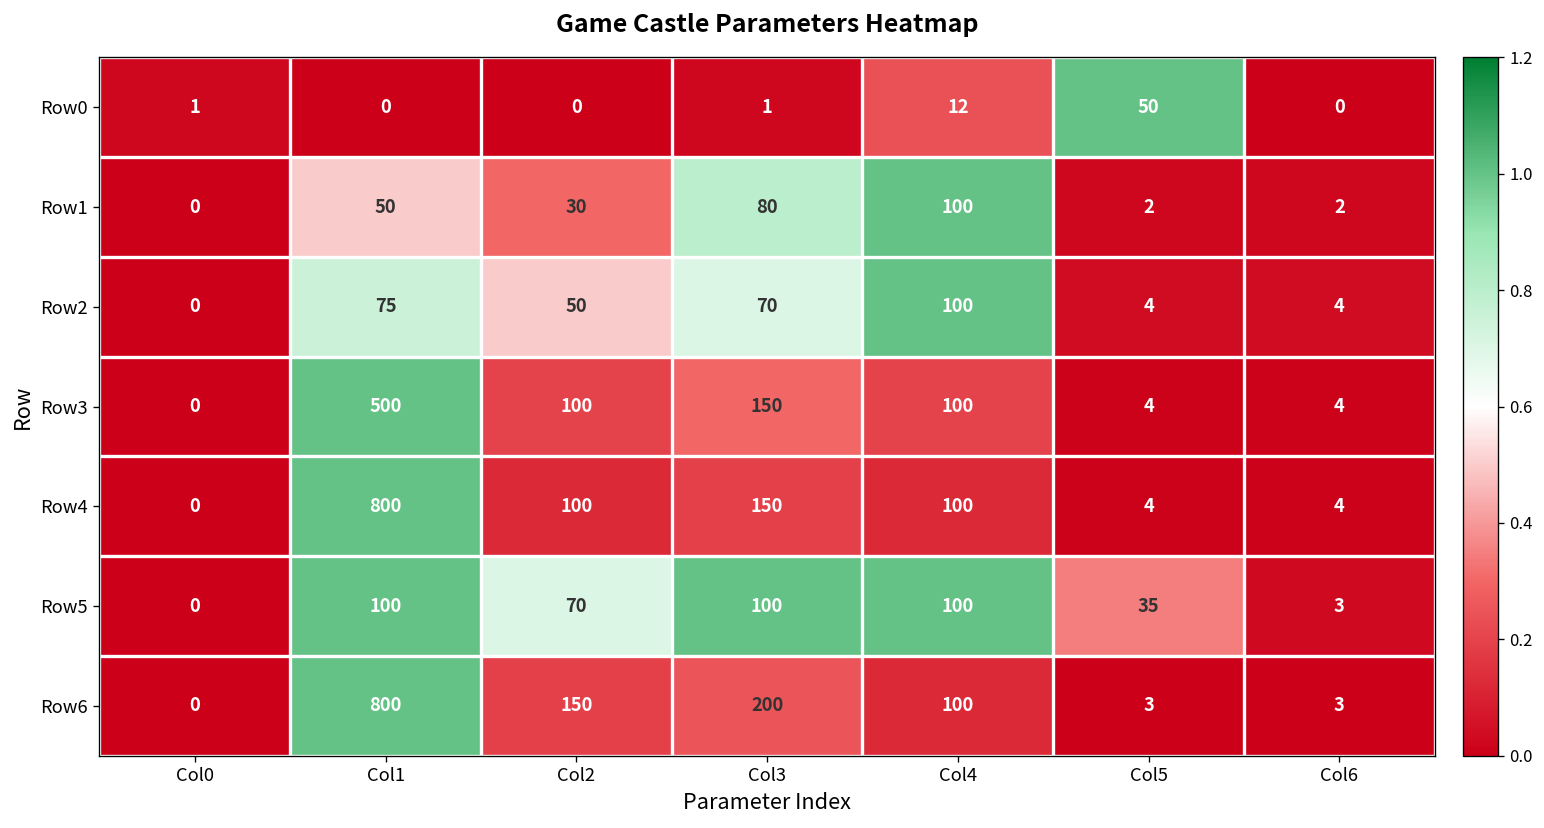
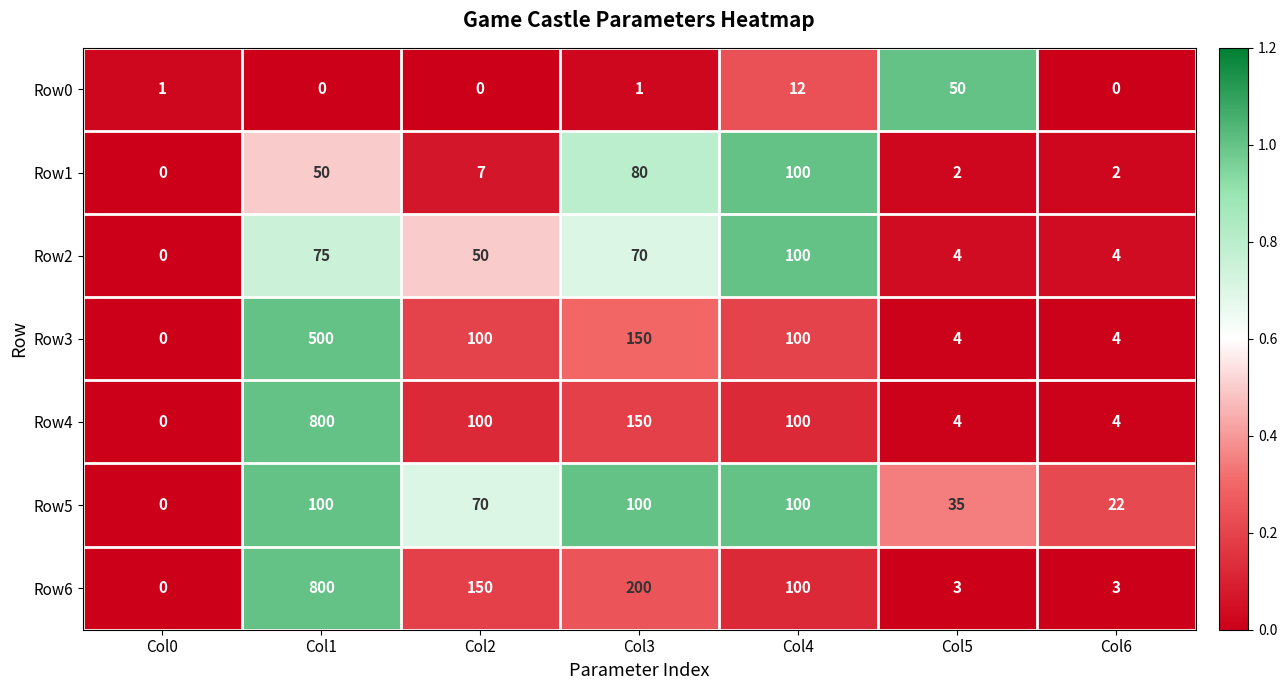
Row1, Col2: 30 -> 7
Row5, Col6: 3 -> 22
